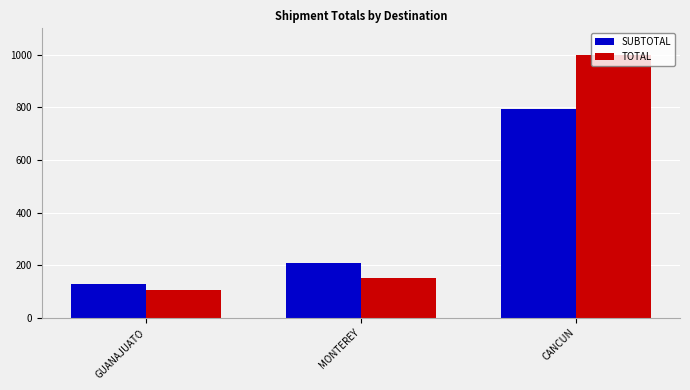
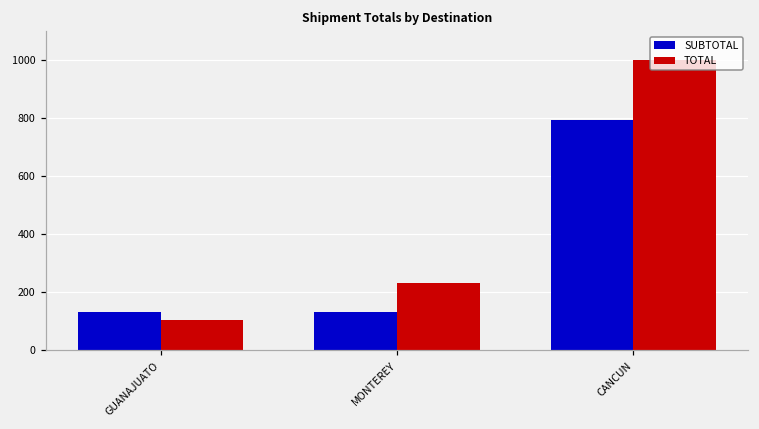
SUBTOTAL, MONTEREY: 210 -> 130
TOTAL, MONTEREY: 150 -> 230
